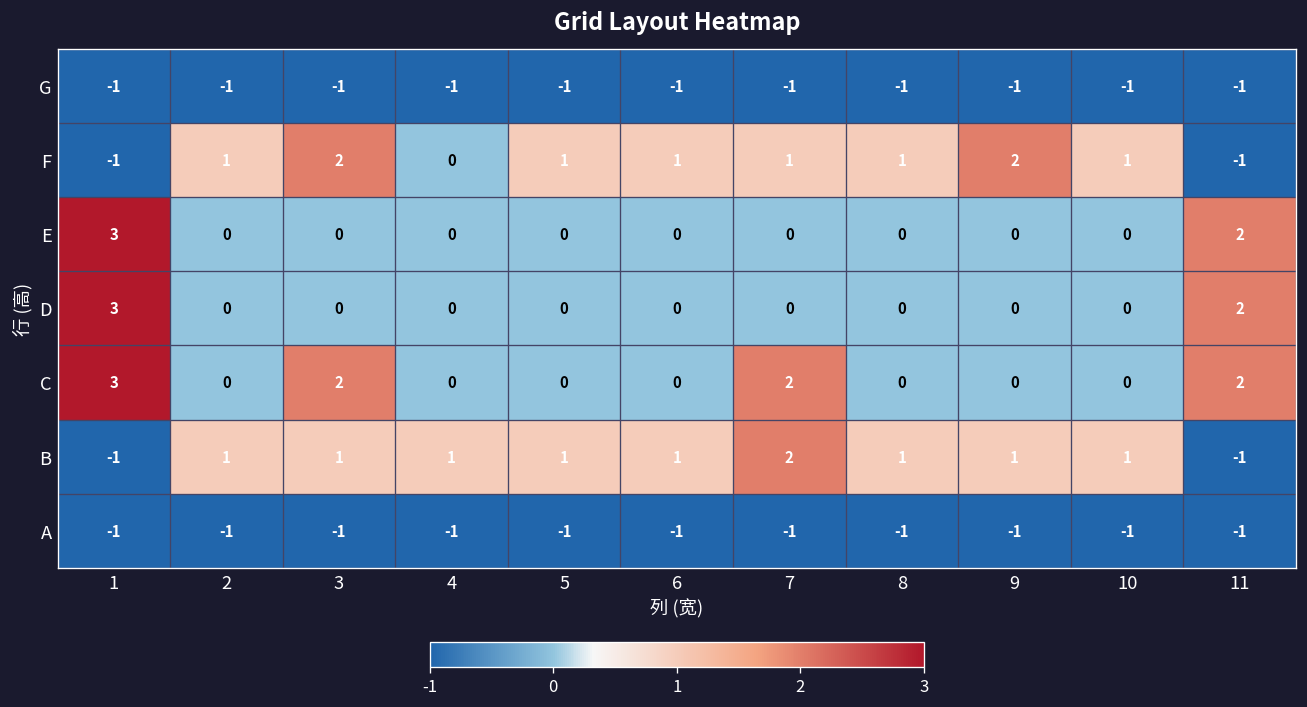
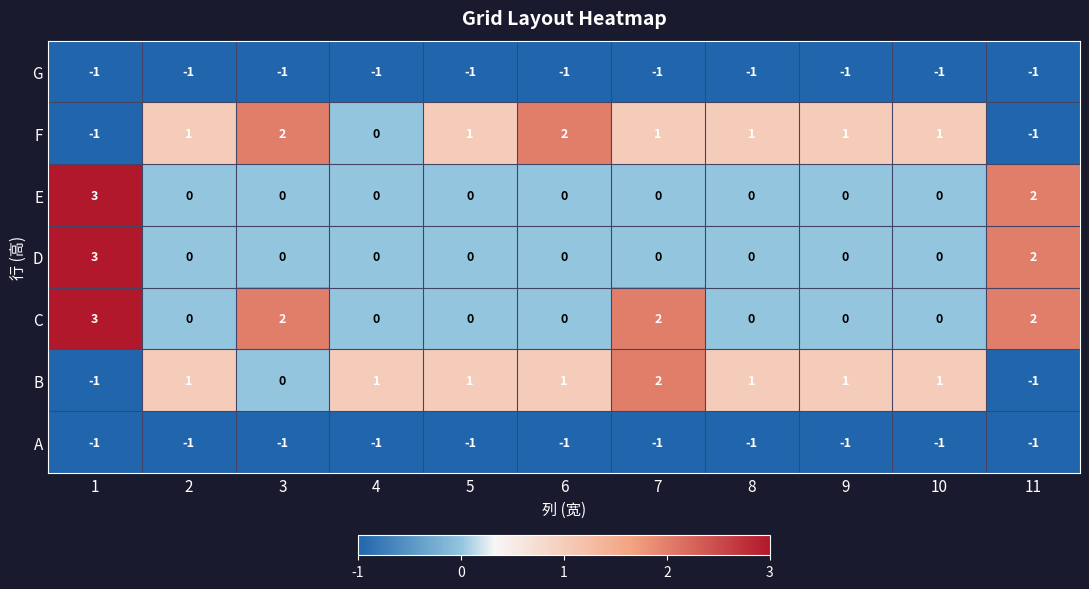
F, 6: 1 -> 2
F, 9: 2 -> 1
B, 3: 1 -> 0
